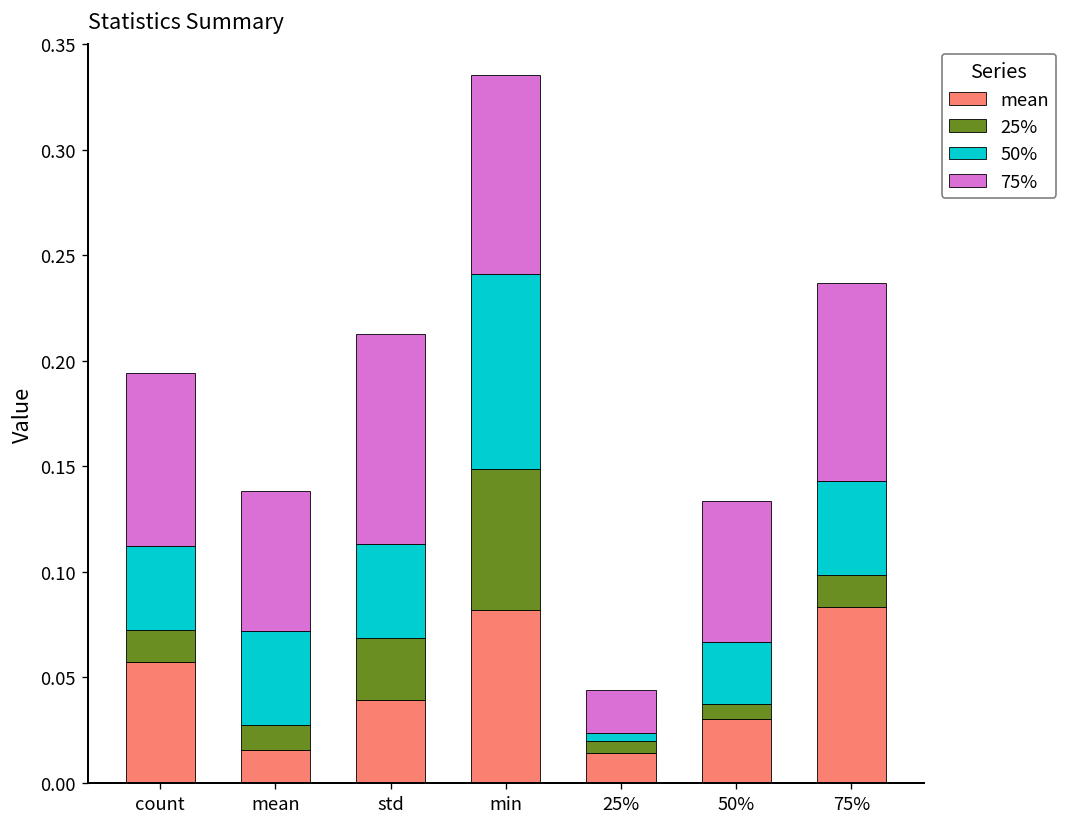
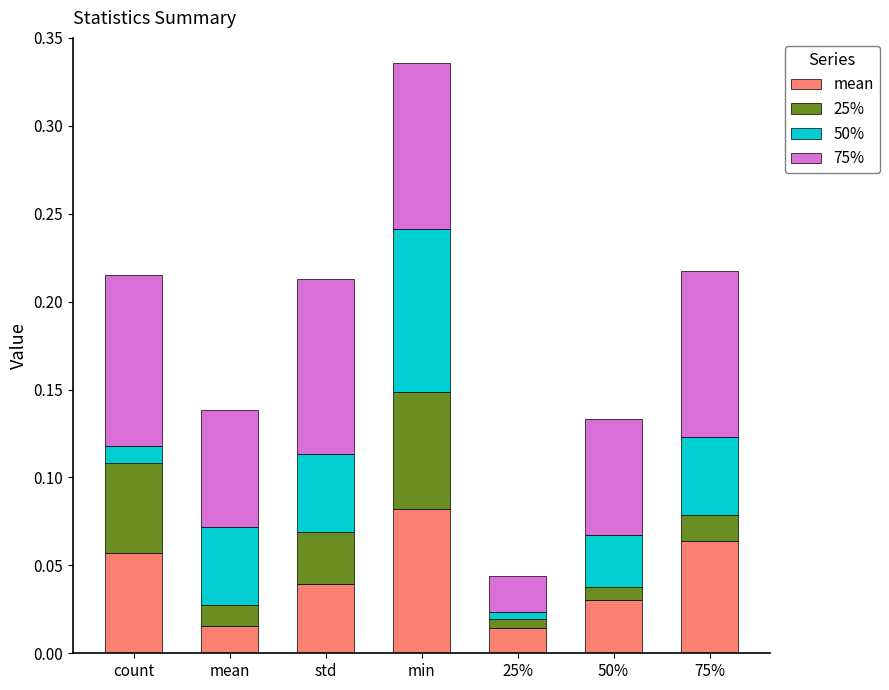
25%, count: 0.016 -> 0.051
50%, count: 0.039 -> 0.010
75%, count: 0.082 -> 0.097
mean, 75%: 0.084 -> 0.064
